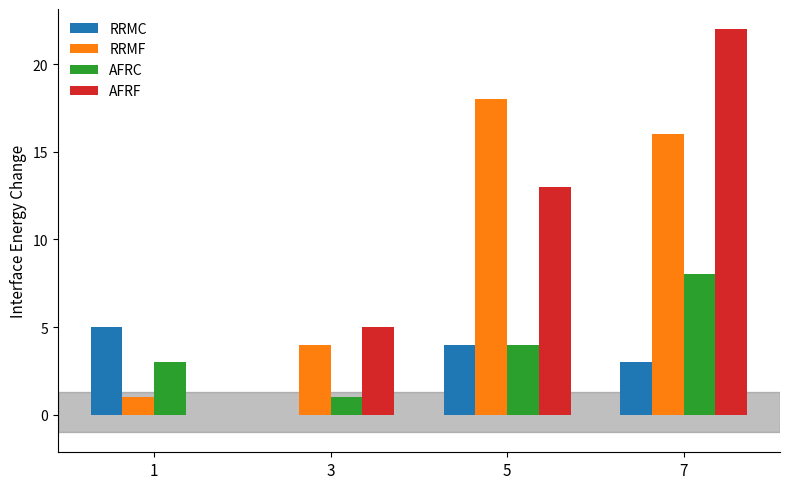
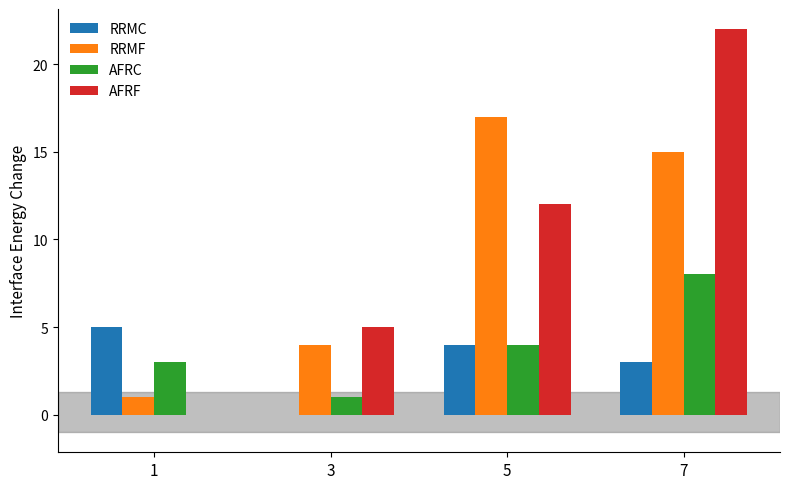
RRMF, 5: 18 -> 17
AFRF, 5: 13 -> 12
RRMF, 7: 16 -> 15
